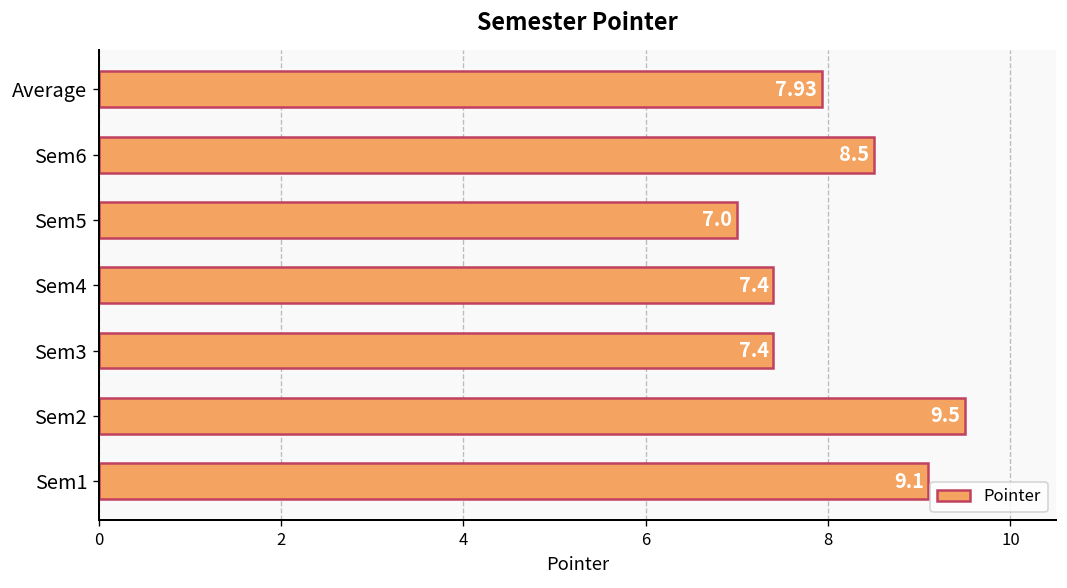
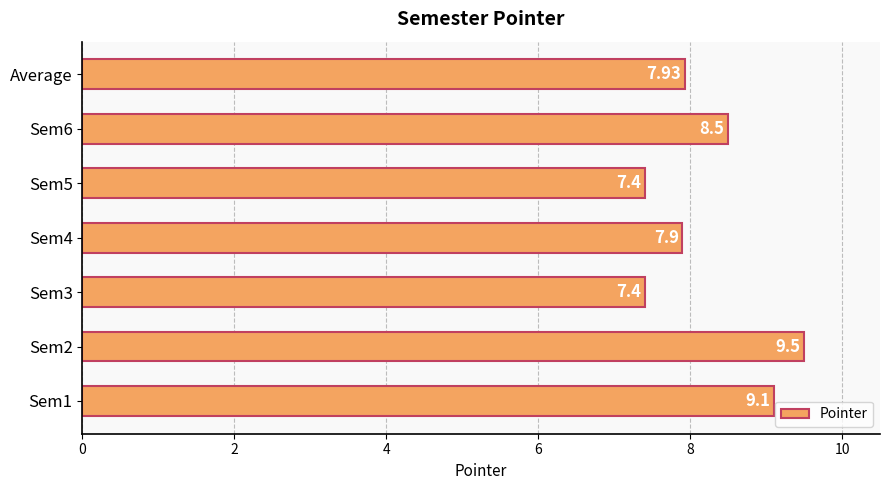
Sem5: 7.0 -> 7.4
Sem4: 7.4 -> 7.9
